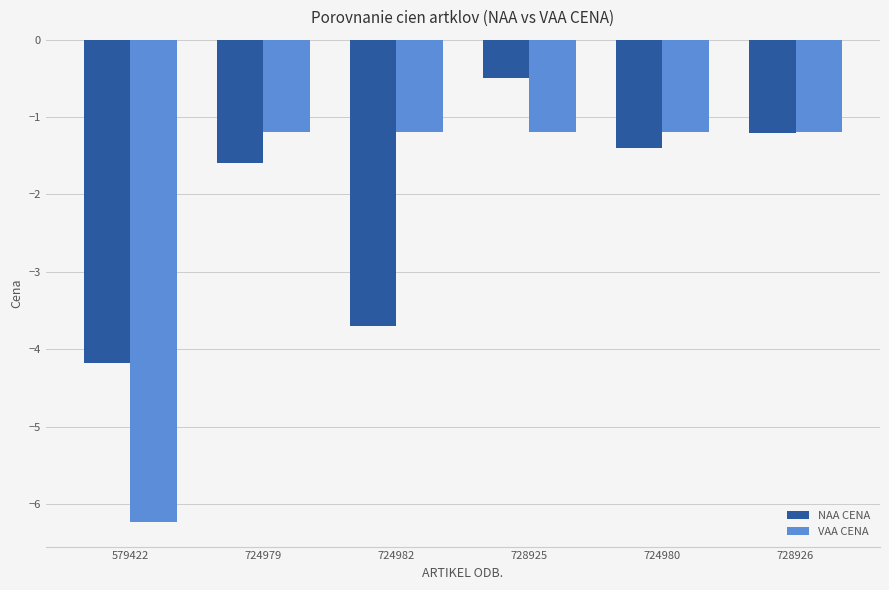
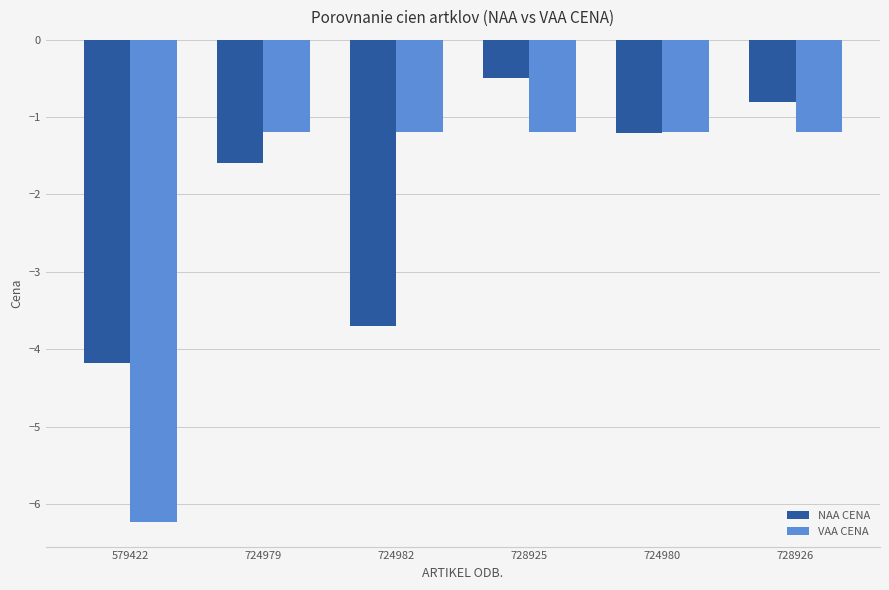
NAA CENA, 724980: -1.4 -> -1.2
NAA CENA, 728926: -1.2 -> -0.8
